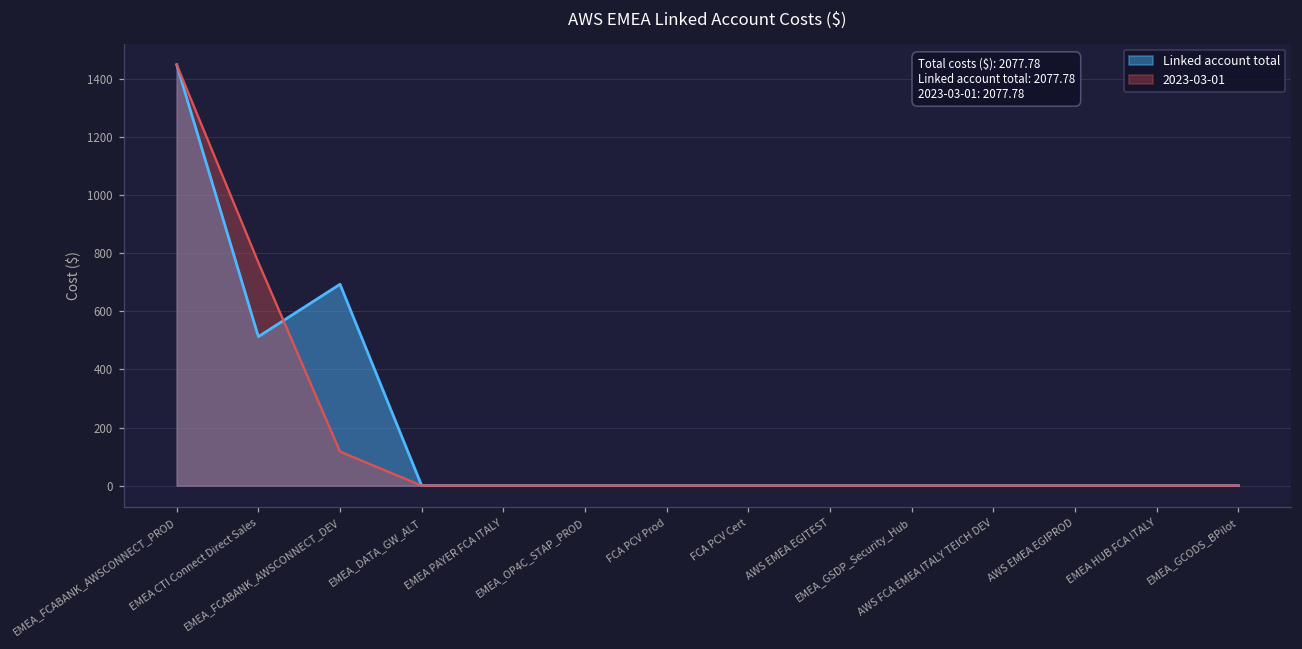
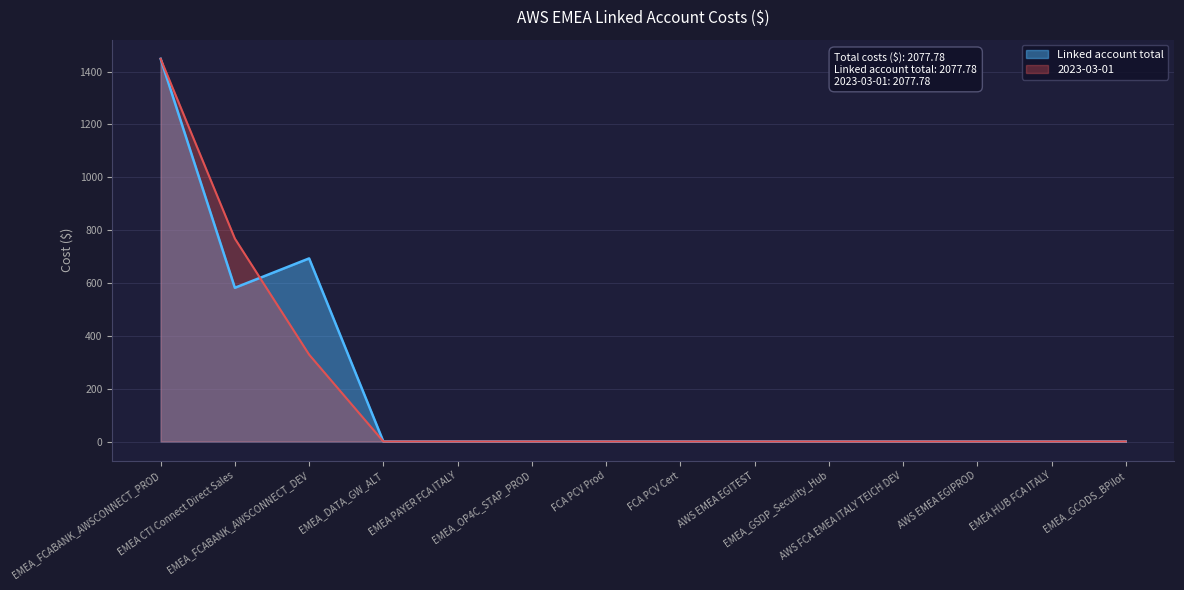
Linked account total, EMEA CTI Connect Direct Sales: 510 -> 580
2023-03-01, EMEA_FCABANK_AWSCONNECT_DEV: 120 -> 330
